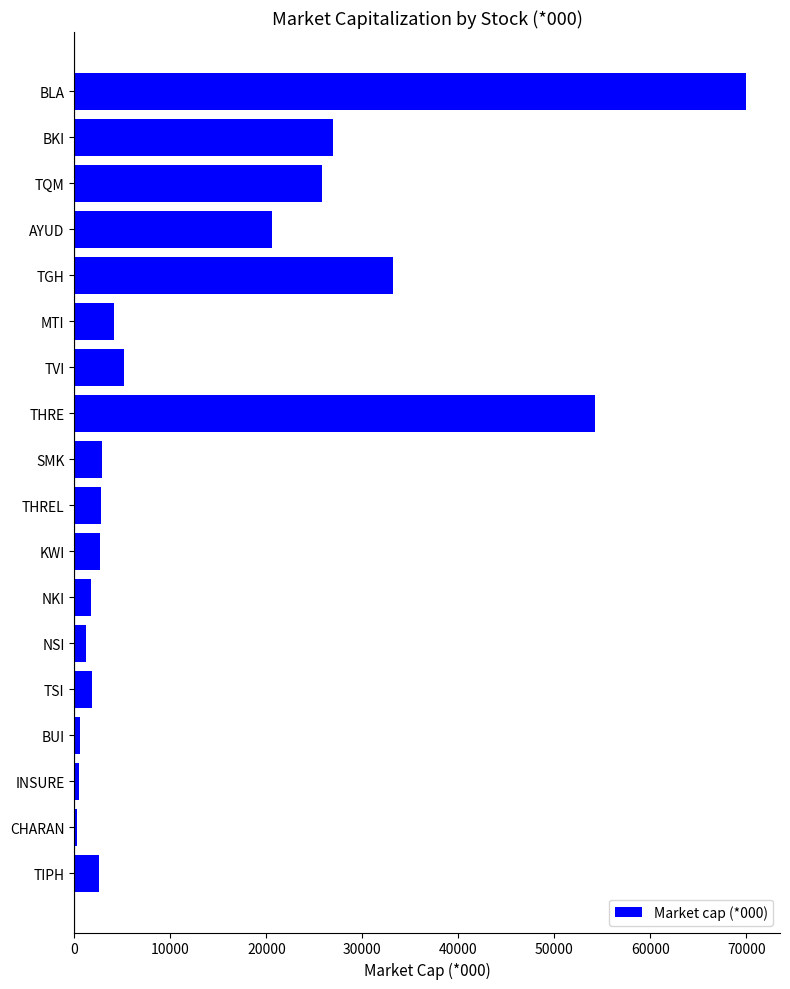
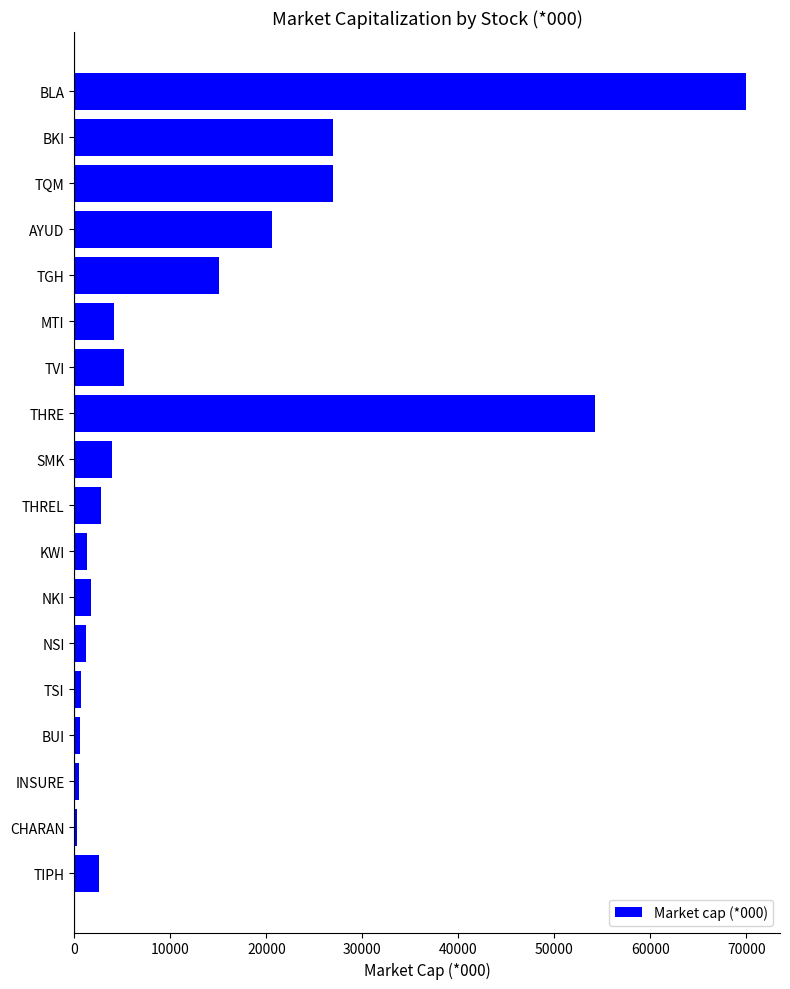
TQM: 26000 -> 27000
TGH: 33000 -> 15000
SMK: 3000 -> 4000
KWI: 3000 -> 1000
TSI: 2000 -> 1000
